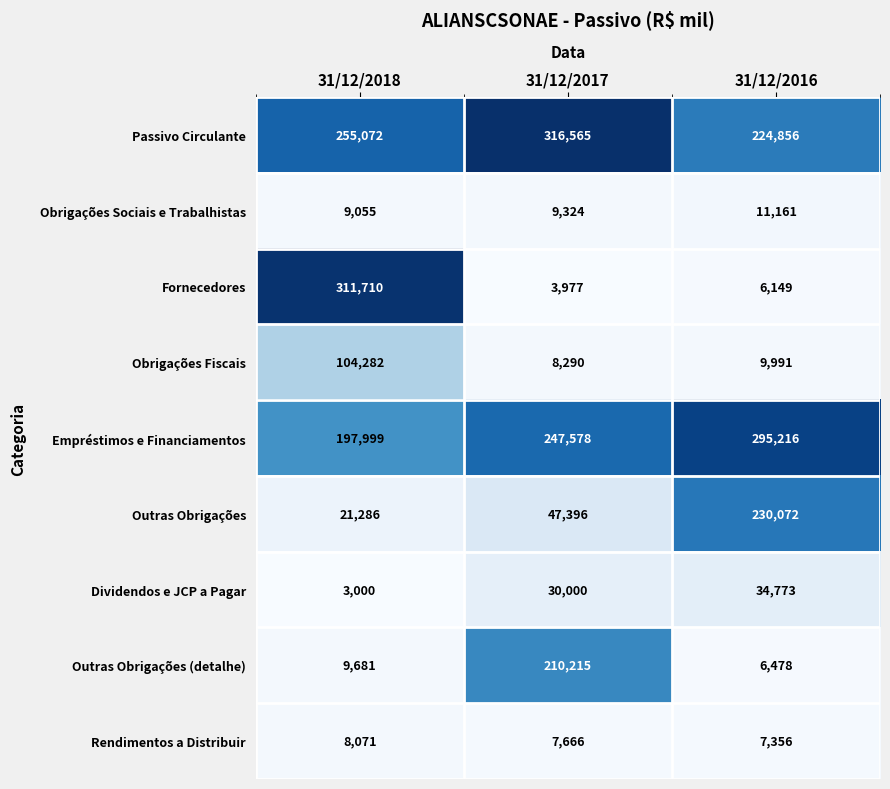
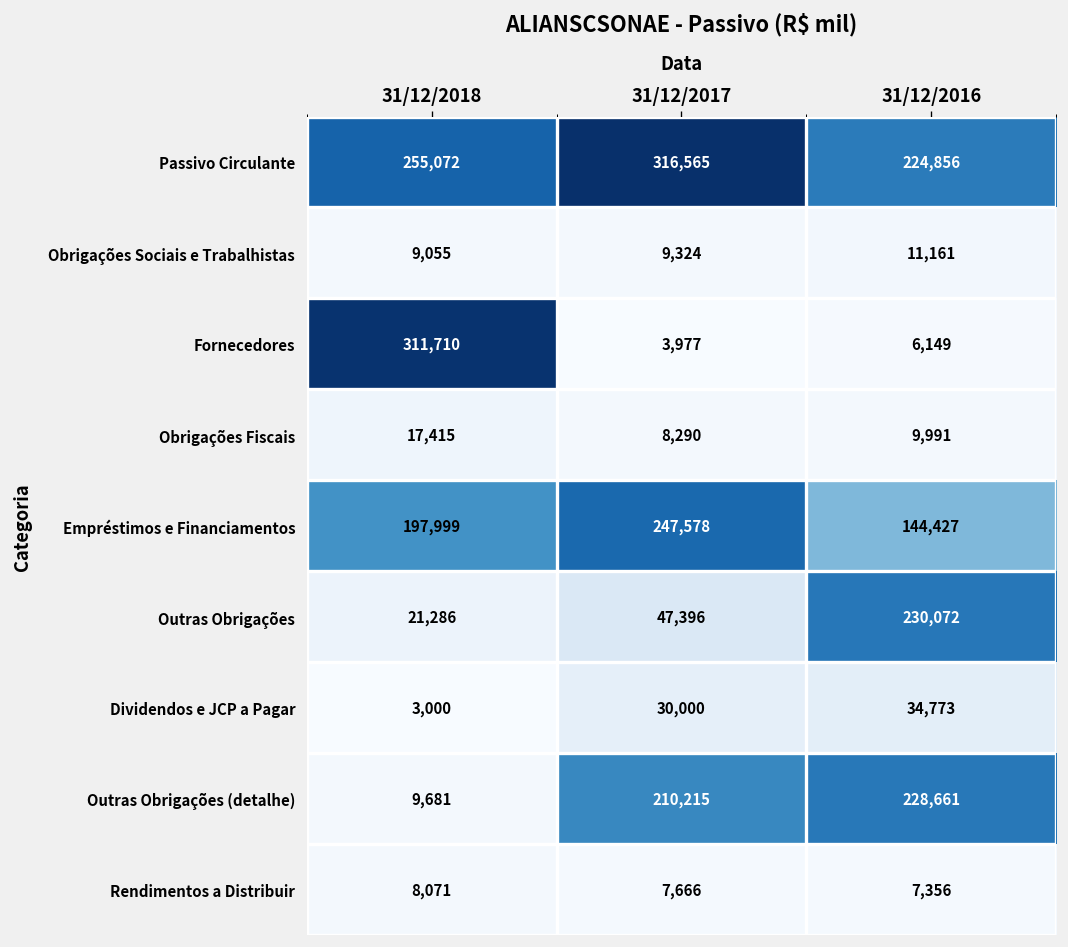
Obrigações Fiscais, 31/12/2018: 104,282 -> 17,415
Empréstimos e Financiamentos, 31/12/2016: 295,216 -> 144,427
Outras Obrigações (detalhe), 31/12/2016: 6,478 -> 228,661
